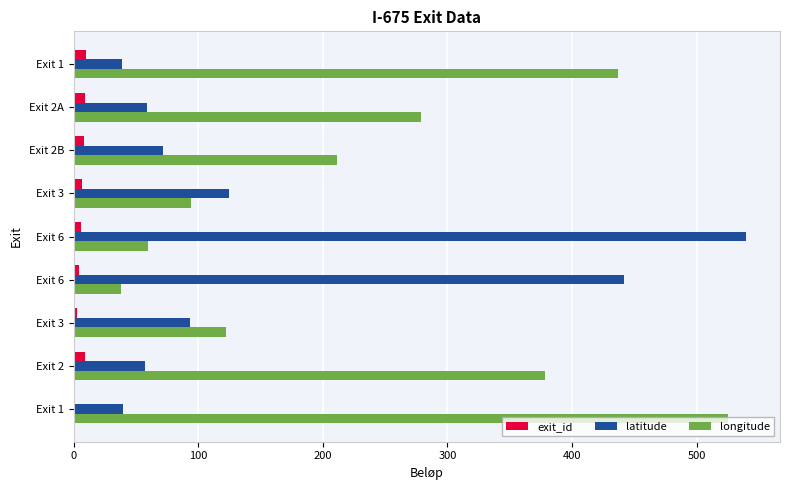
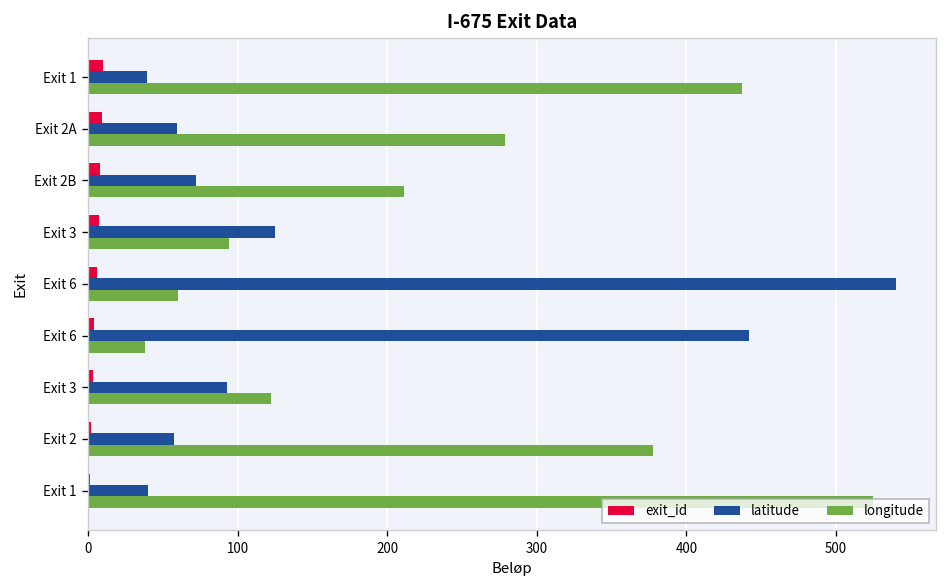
exit_id, Exit 2: 9 -> 2
